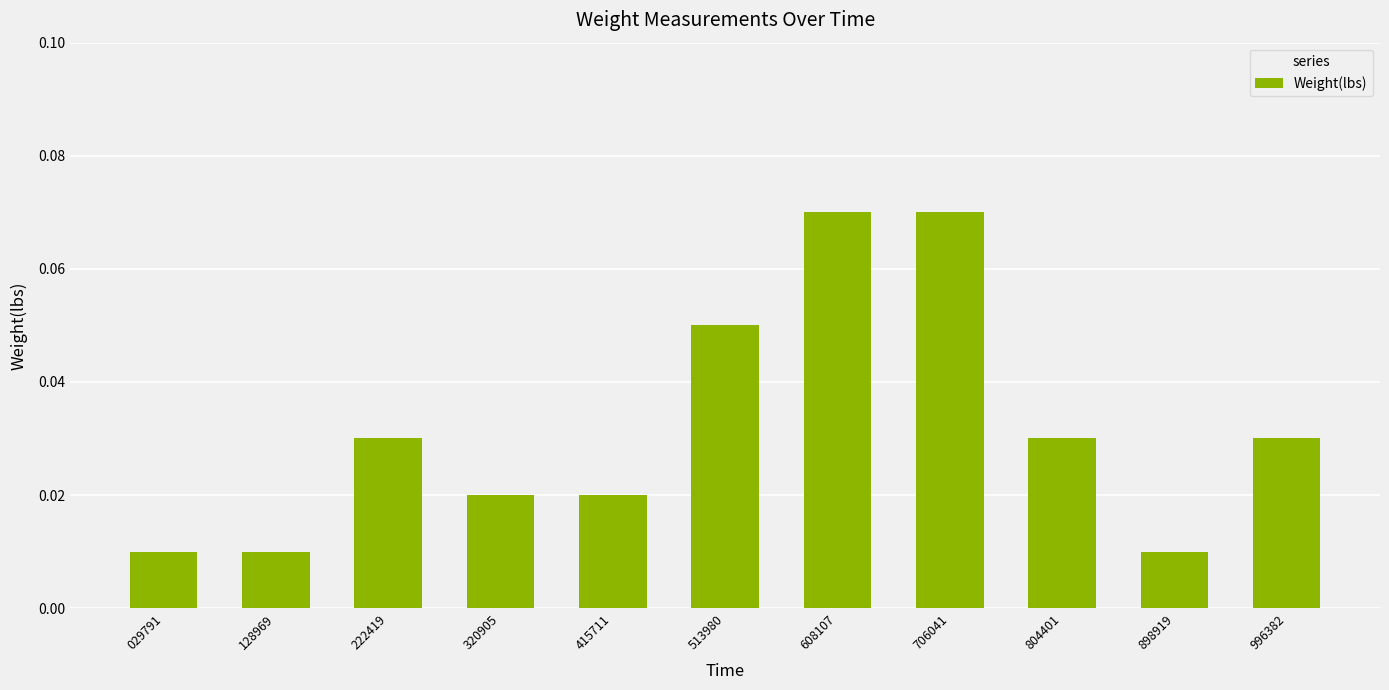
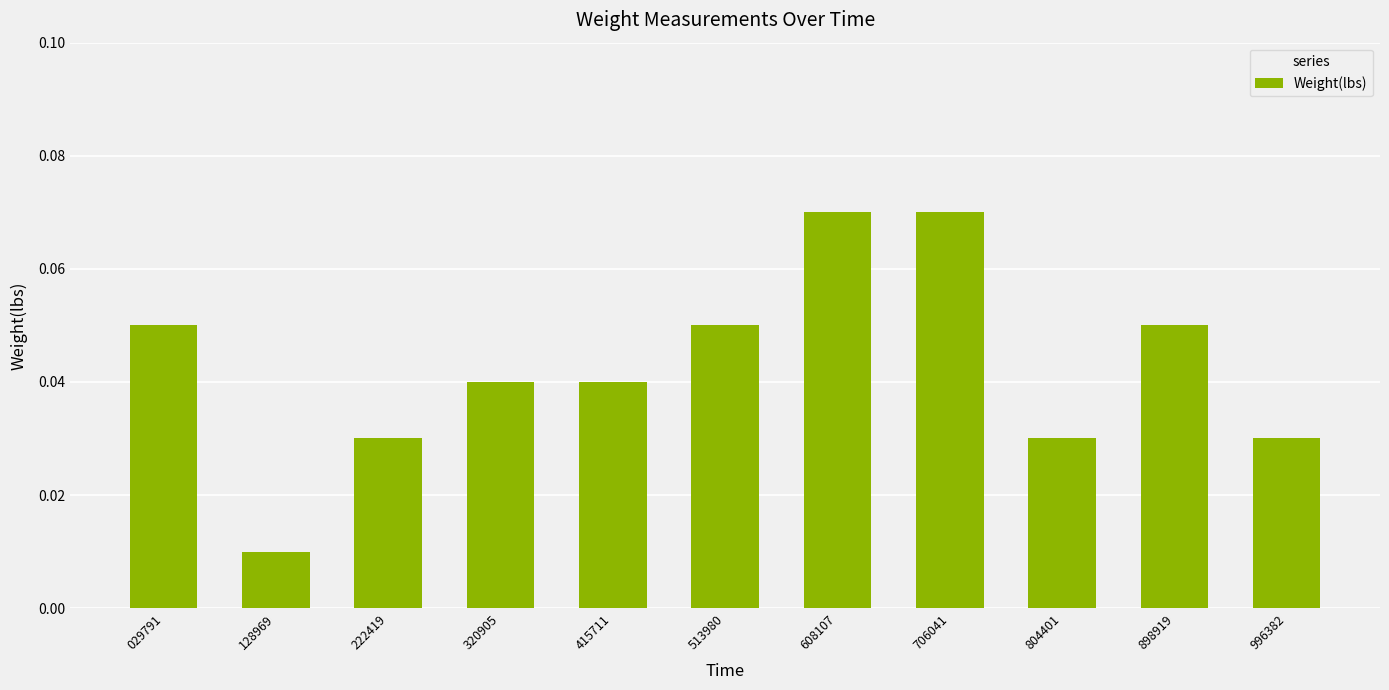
029791: 0.01 -> 0.05
320905: 0.02 -> 0.04
415711: 0.02 -> 0.04
898919: 0.01 -> 0.05
